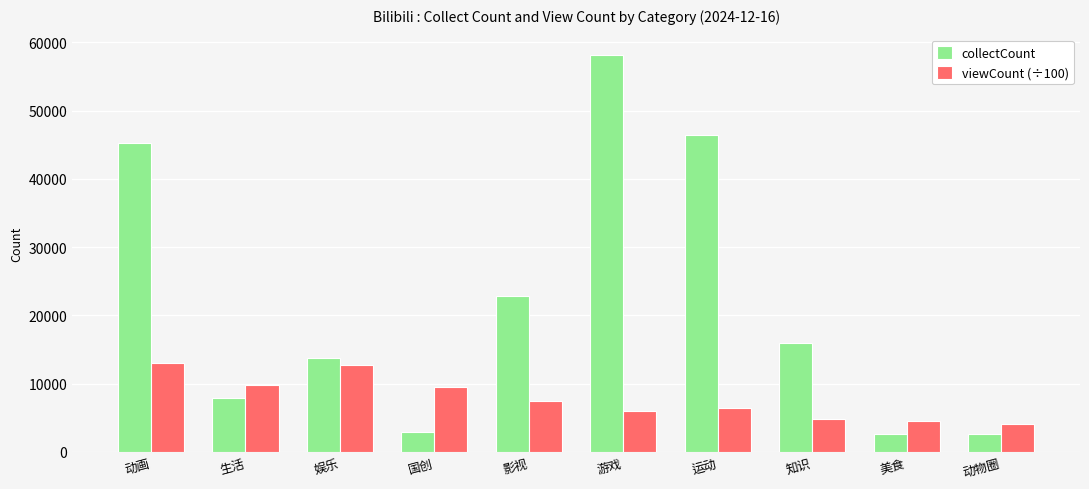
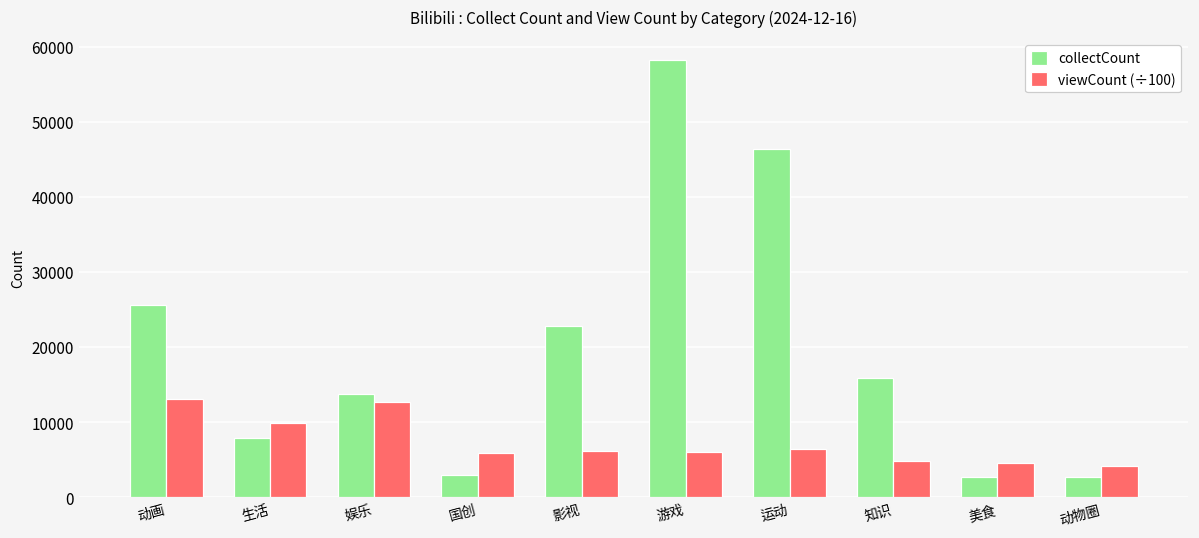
collectCount, 动画: 45000 -> 26000
viewCount (÷100), 国创: 10000 -> 6000
viewCount (÷100), 影视: 7000 -> 6000
